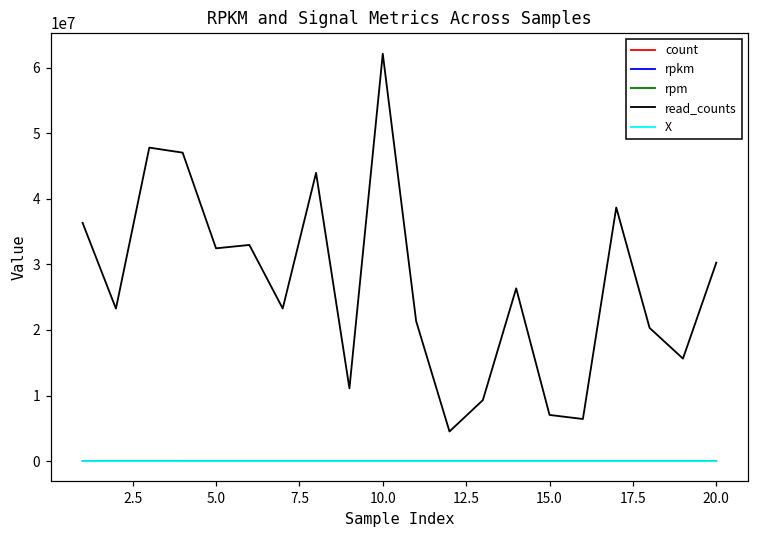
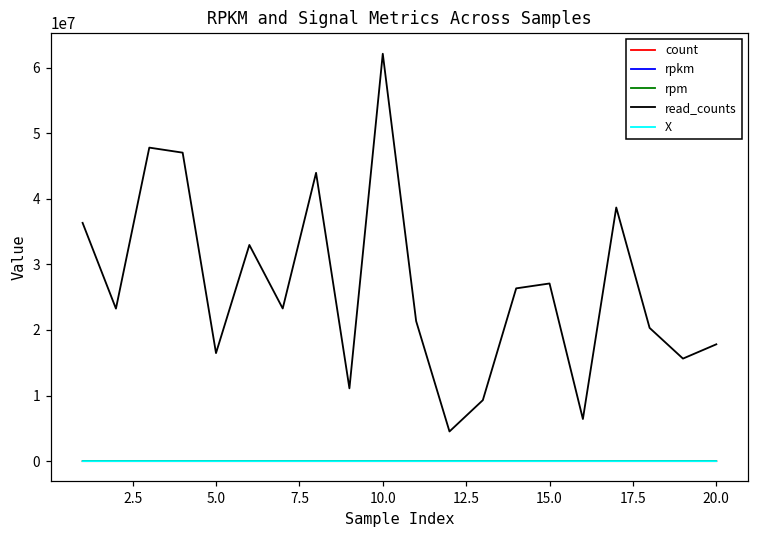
read_counts, 5.0: 32000000 -> 16000000
read_counts, 15.0: 7000000 -> 27000000
read_counts, 20.0: 30000000 -> 18000000
